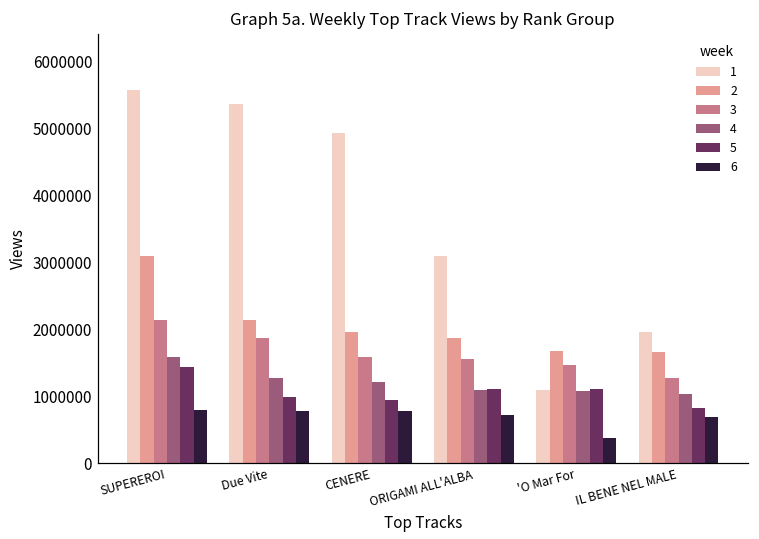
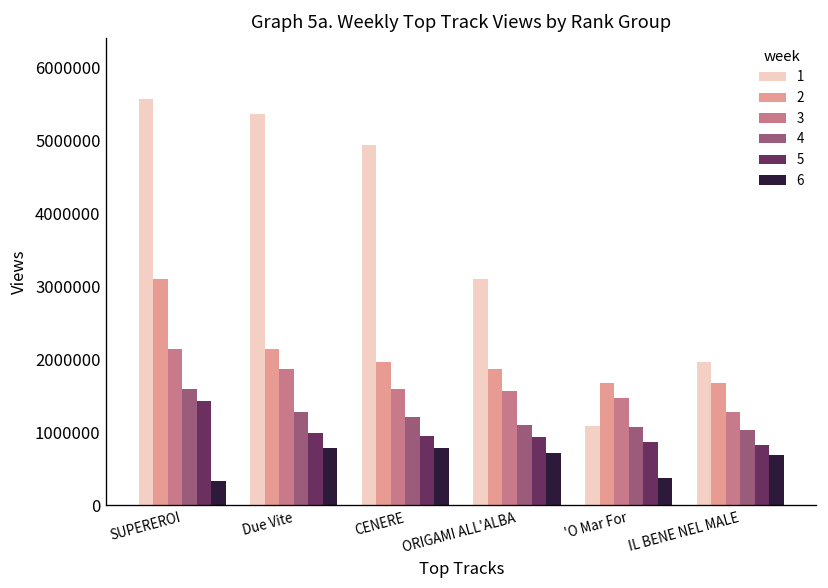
6, SUPEREROI: 800000 -> 300000
5, ORIGAMI ALL'ALBA: 1100000 -> 900000
5, 'O Mar For: 1100000 -> 900000
